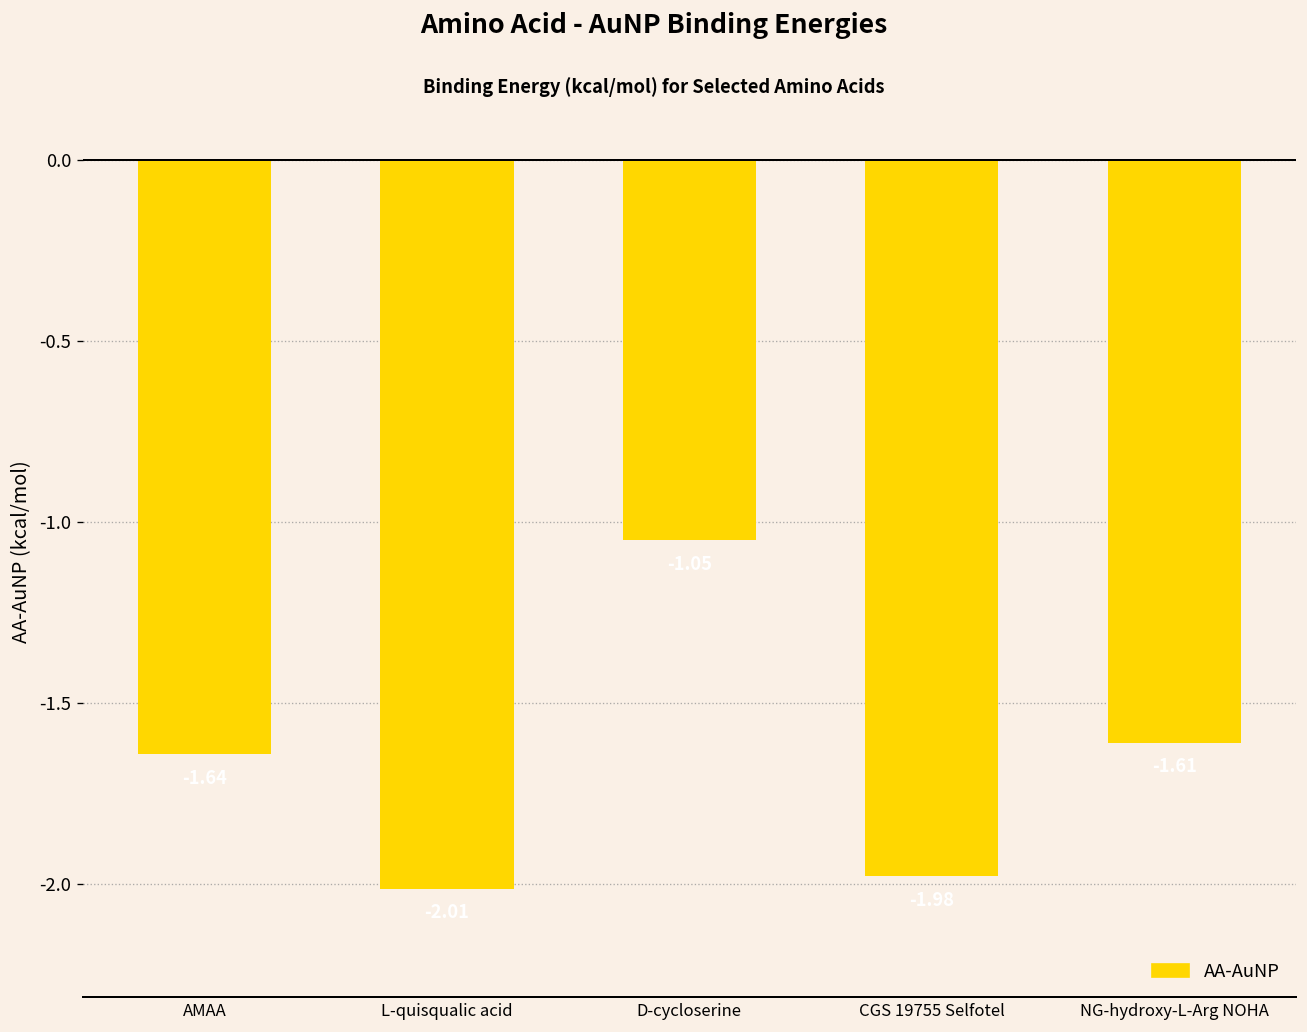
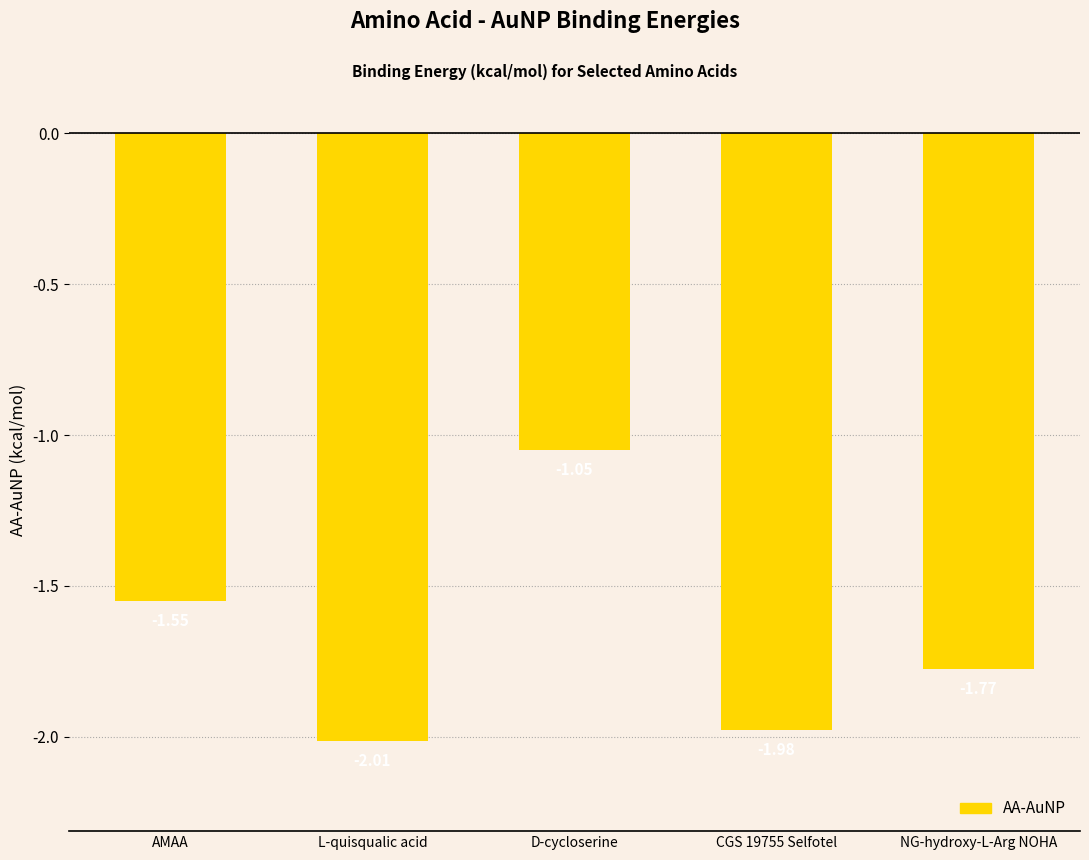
AMAA: -1.64 -> -1.55
NG-hydroxy-L-Arg NOHA: -1.61 -> -1.77
